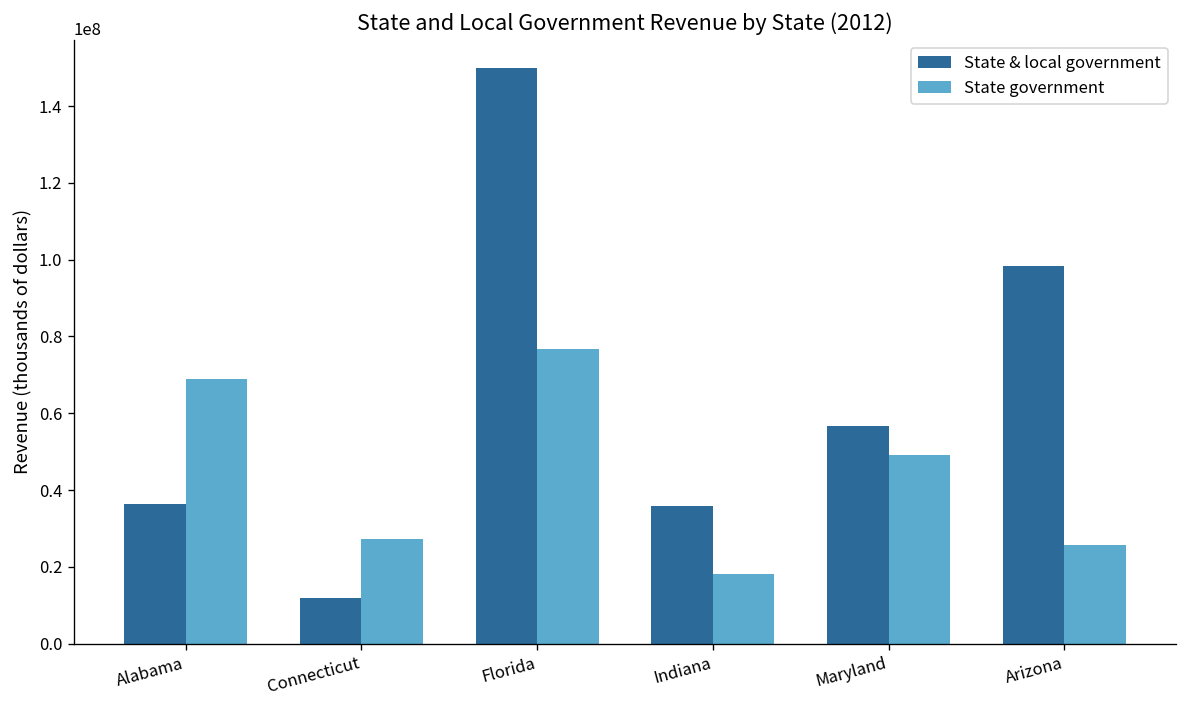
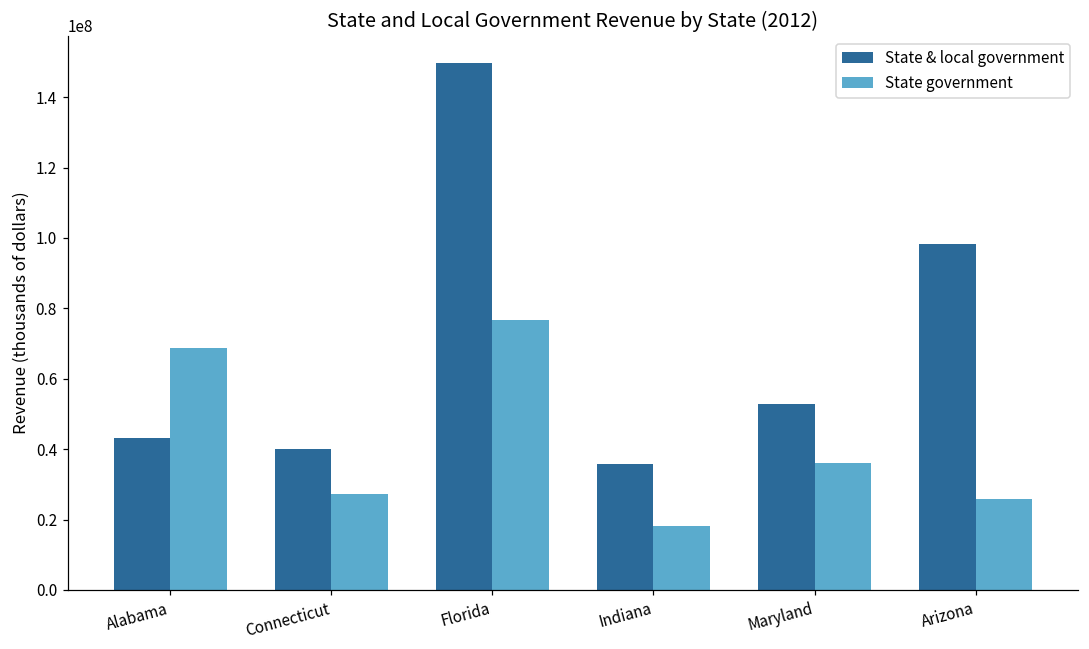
State & local government, Alabama: 36000000 -> 43000000
State & local government, Connecticut: 12000000 -> 40000000
State & local government, Maryland: 57000000 -> 53000000
State government, Maryland: 49000000 -> 36000000
